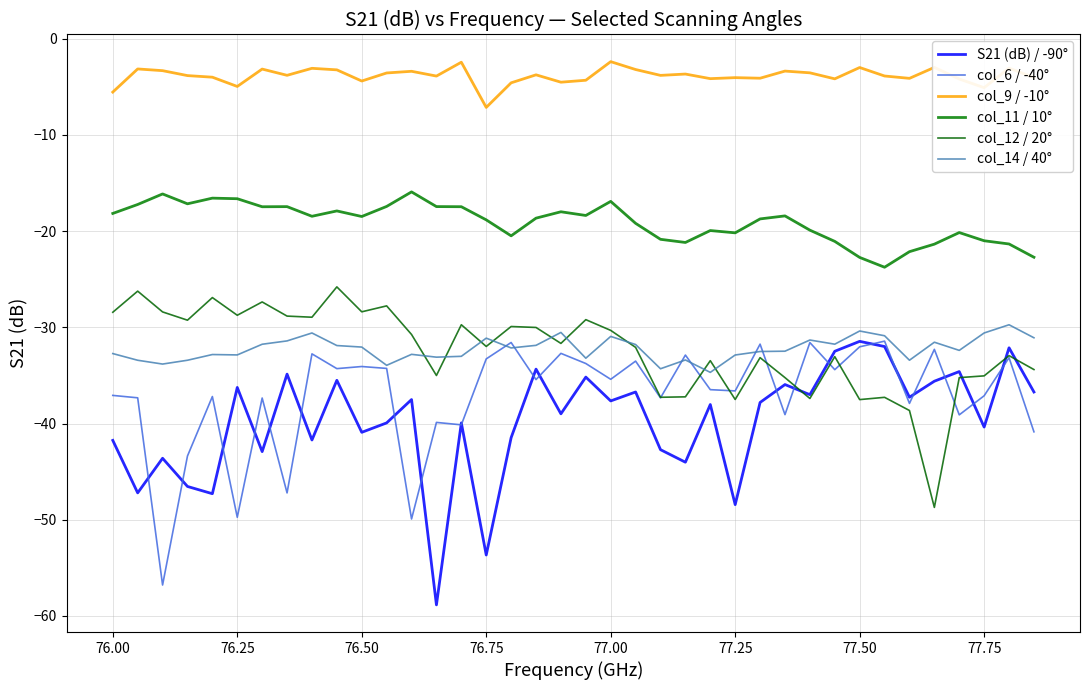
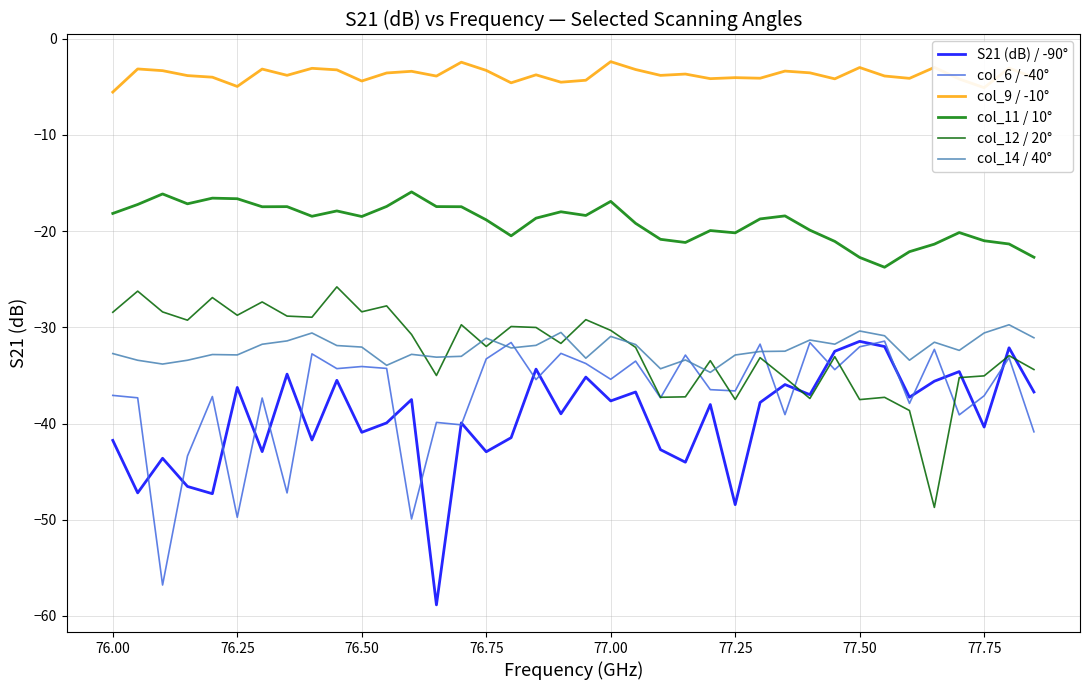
S21 (dB) / -90°, 76.75: -54 -> -43
col_9 / -10°, 76.75: -7 -> -3
